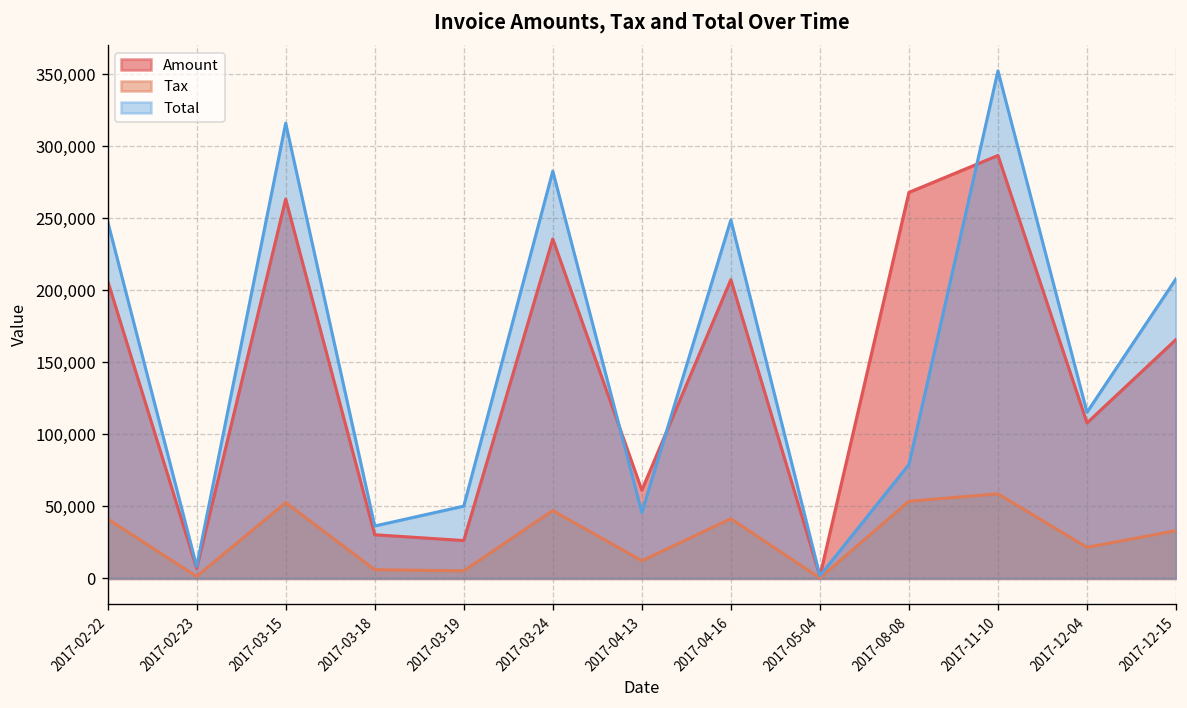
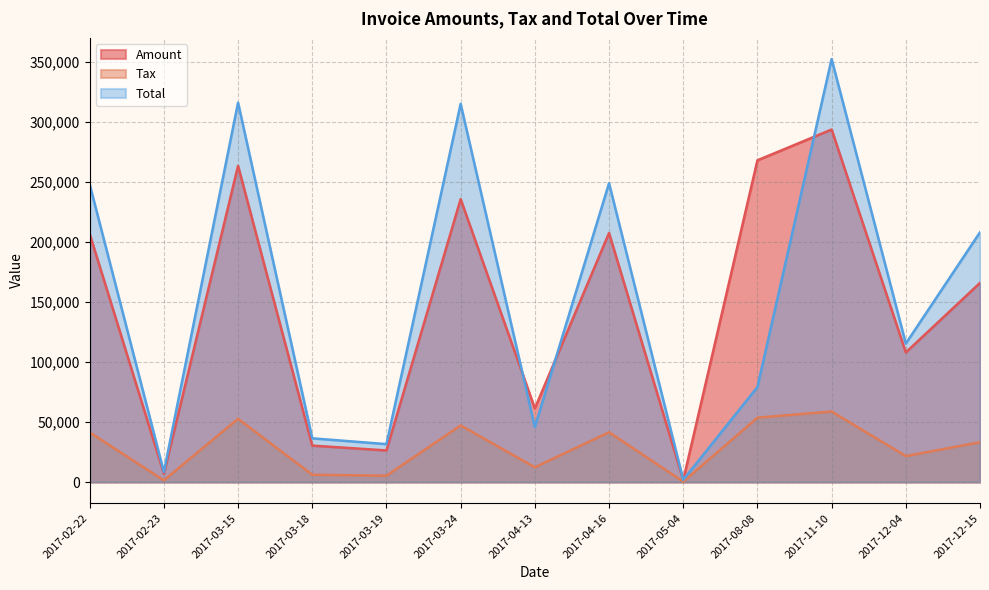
Total, 2017-03-19: 50,000 -> 32,000
Total, 2017-03-24: 283,000 -> 315,000
